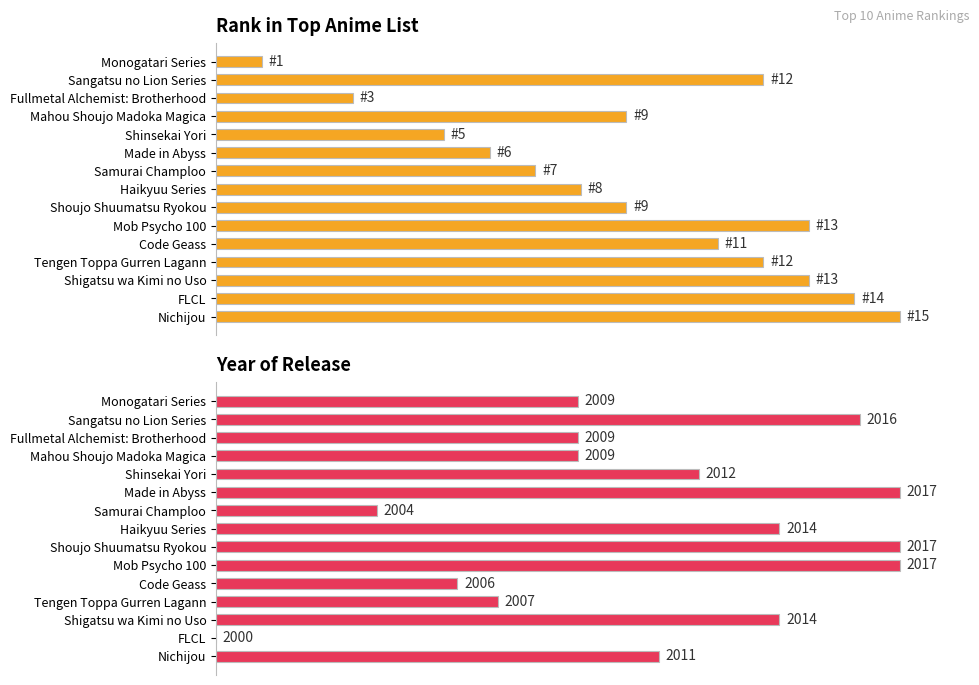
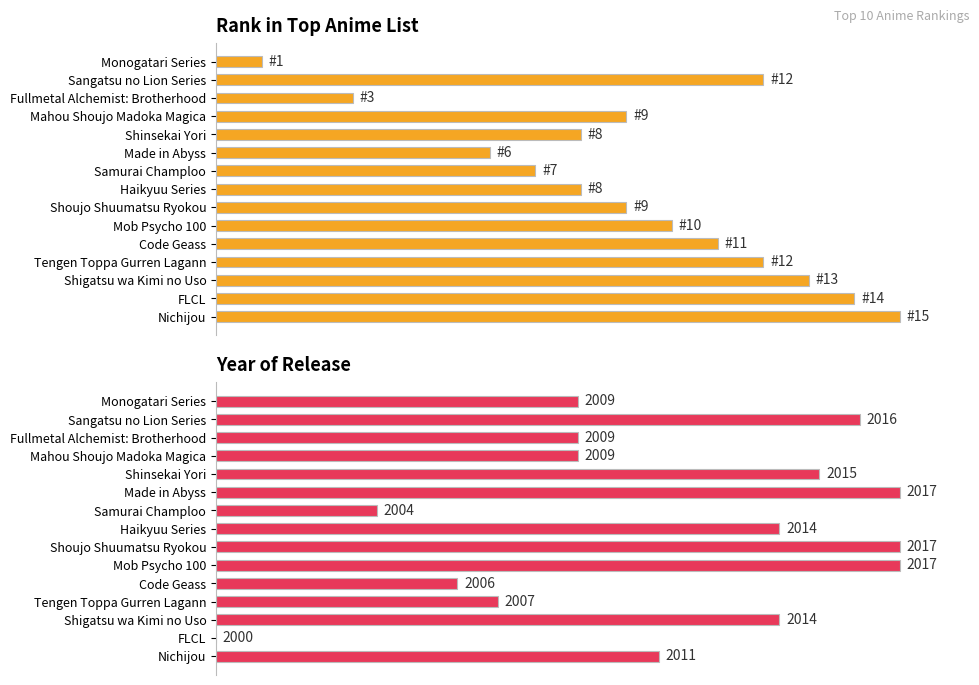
Rank in Top Anime List, Shinsekai Yori: 5 -> 8
Rank in Top Anime List, Mob Psycho 100: 13 -> 10
Year of Release, Shinsekai Yori: 2012 -> 2015
